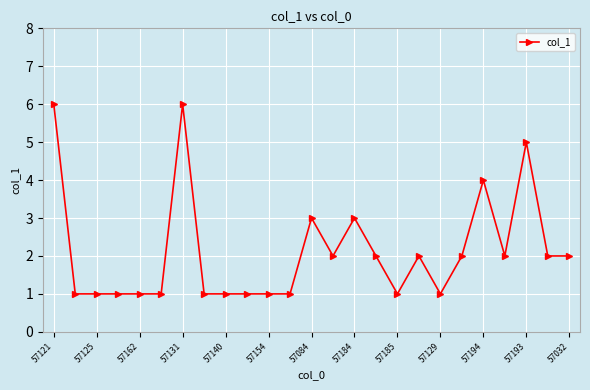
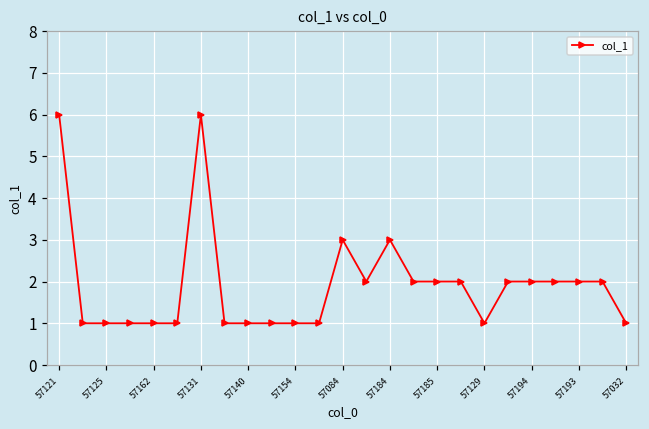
57185: 1 -> 2
57194: 4 -> 2
57193: 5 -> 2
57032: 2 -> 1
